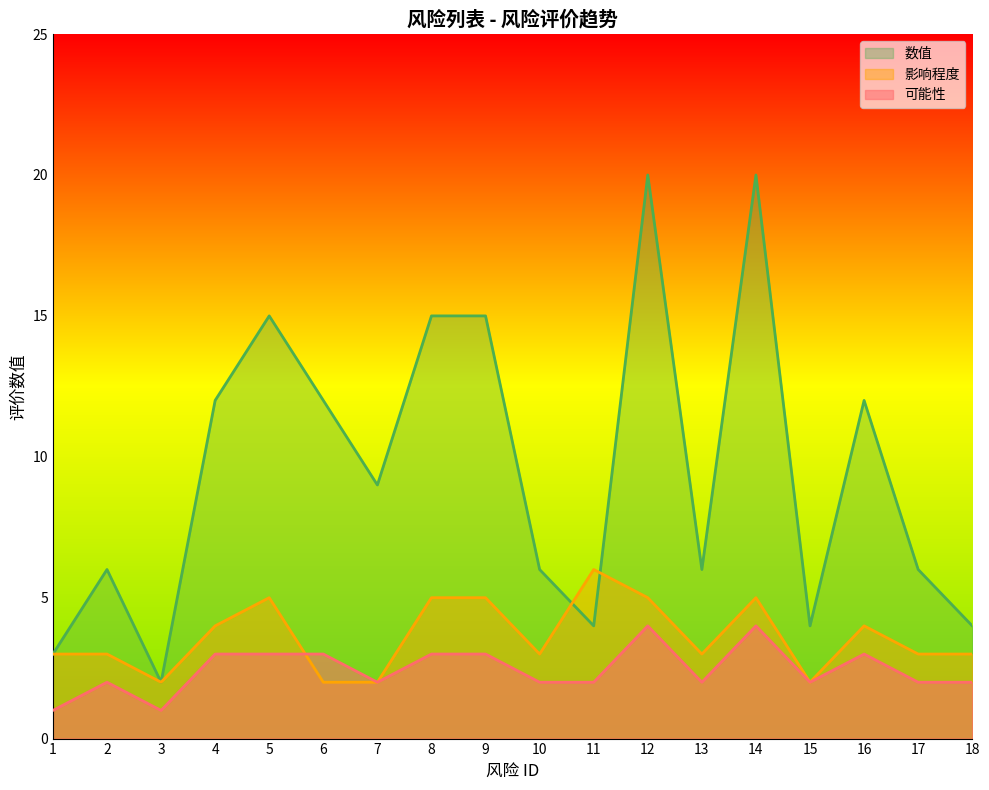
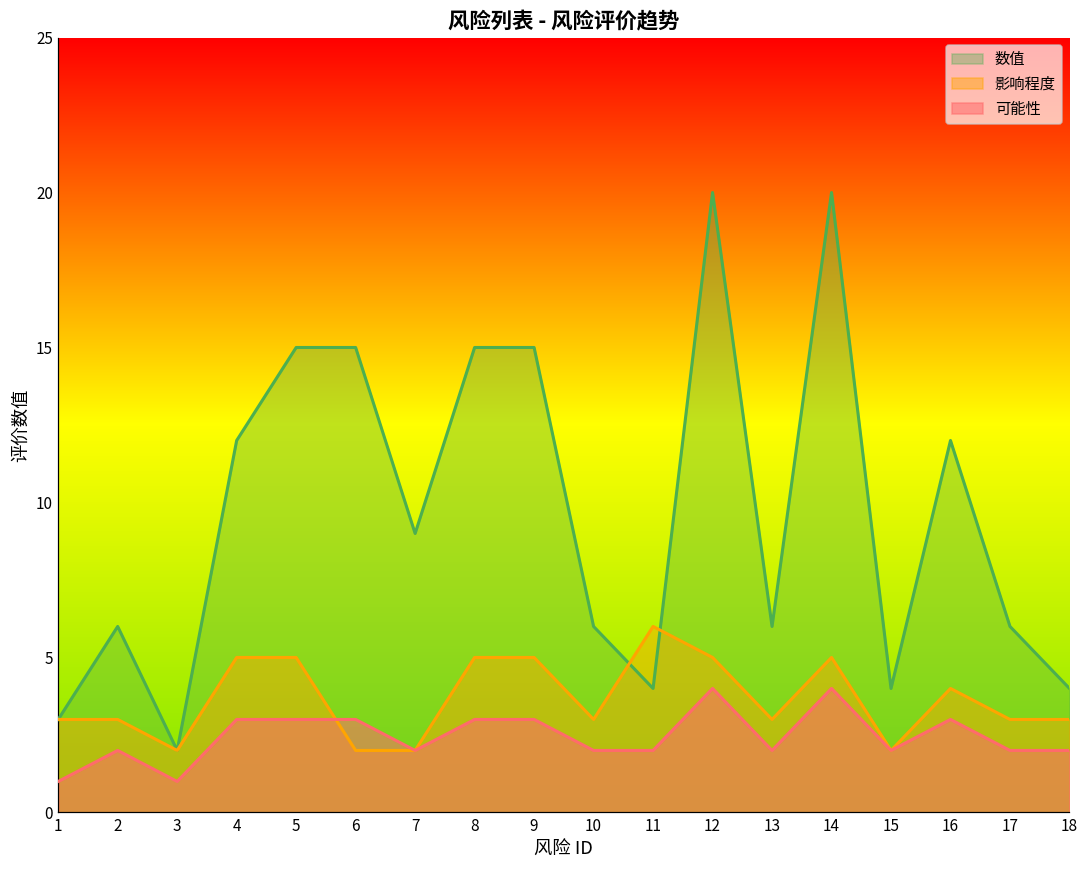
影响程度, 4: 4 -> 5
数值, 6: 12 -> 15
